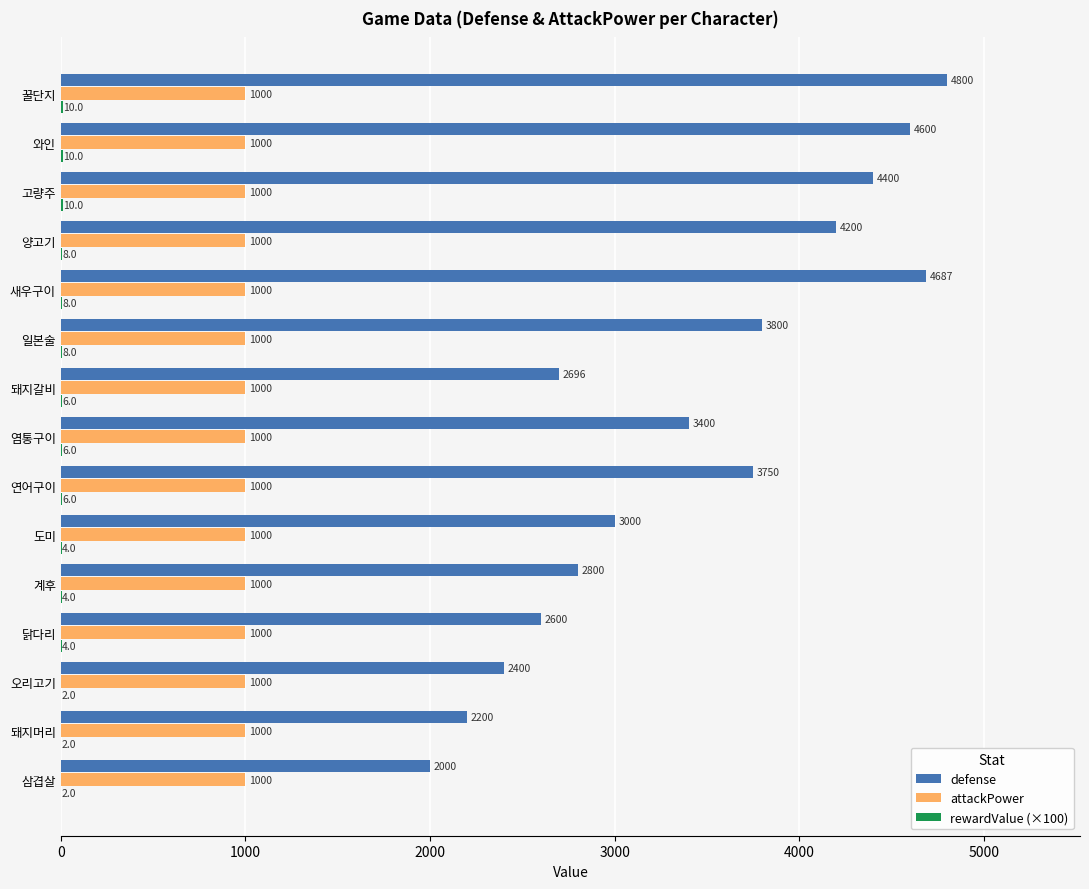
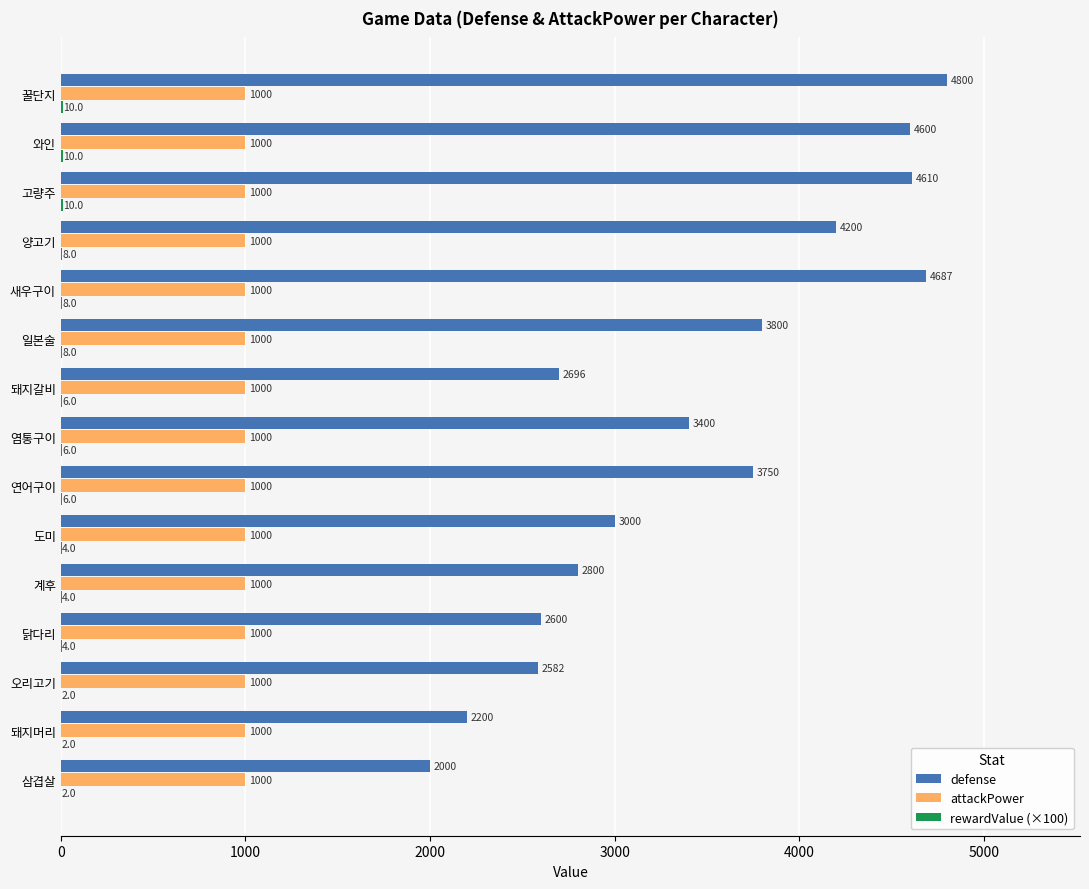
defense, 고량주: 4400 -> 4610
defense, 오리고기: 2400 -> 2582
